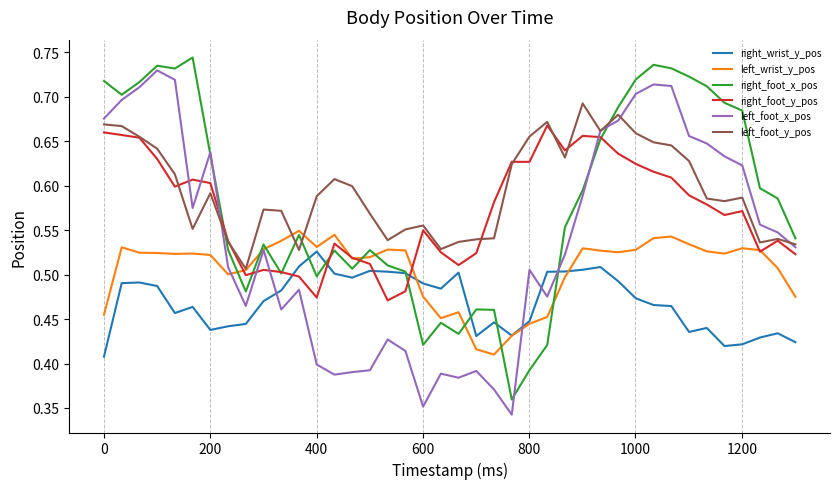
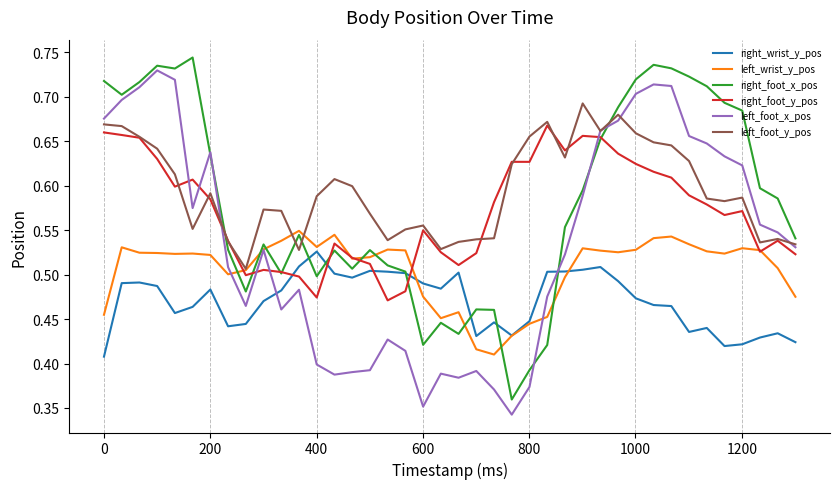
right_wrist_y_pos, 200: 0.44 -> 0.48
right_foot_y_pos, 200: 0.60 -> 0.58
left_foot_x_pos, 800: 0.51 -> 0.37
